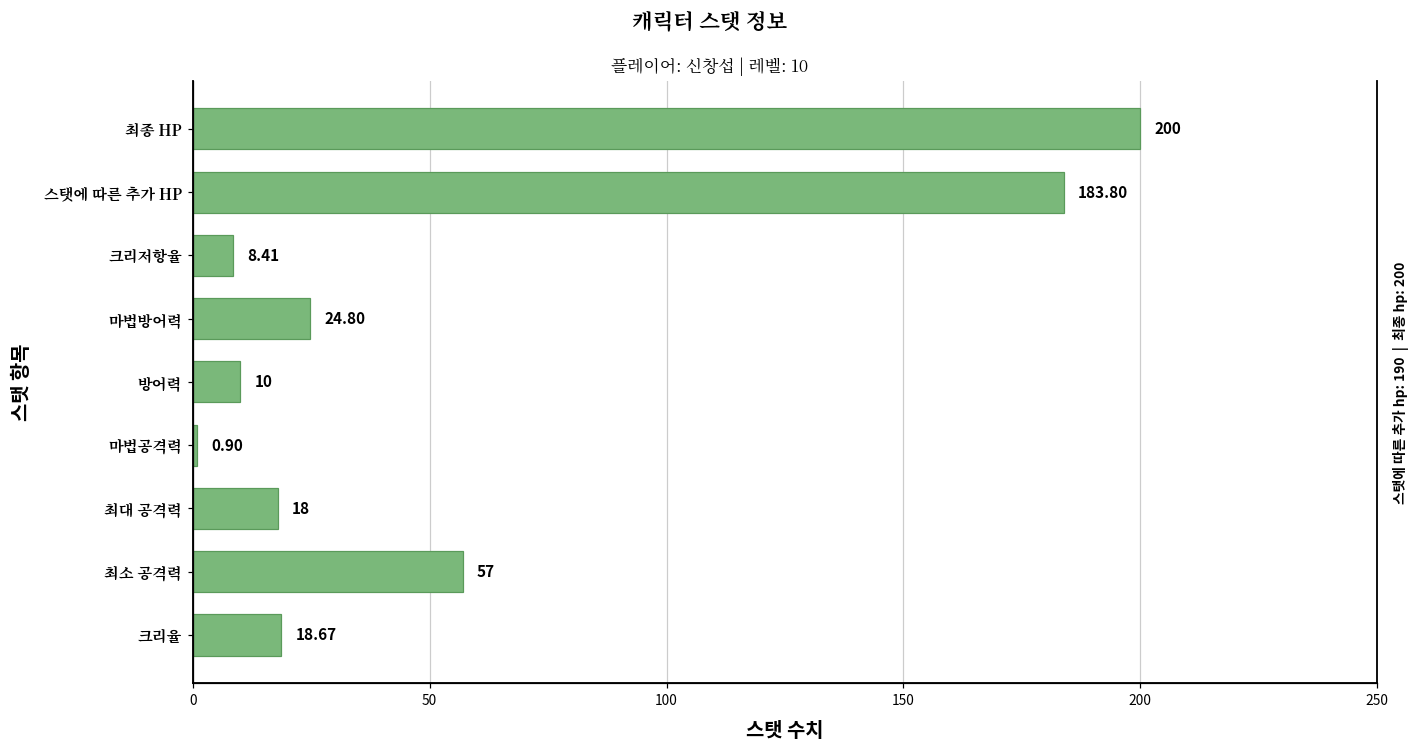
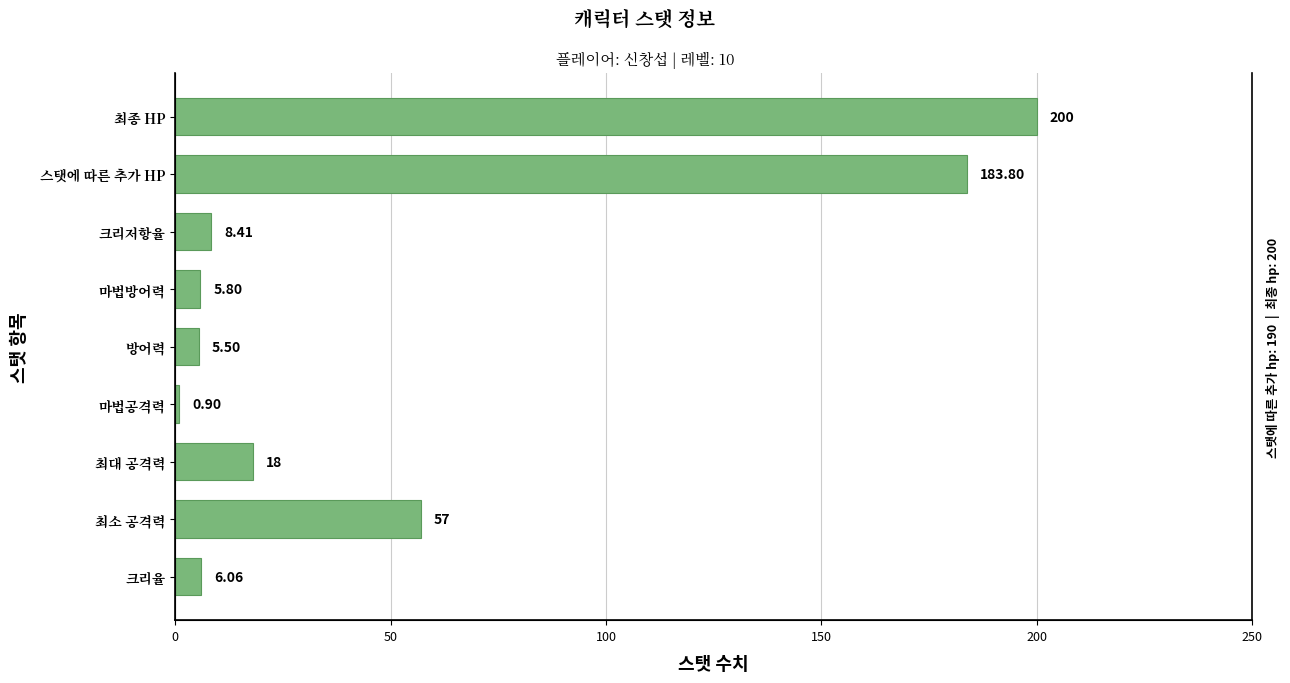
마법방어력: 24.80 -> 5.80
방어력: 10 -> 5.50
크리율: 18.67 -> 6.06
